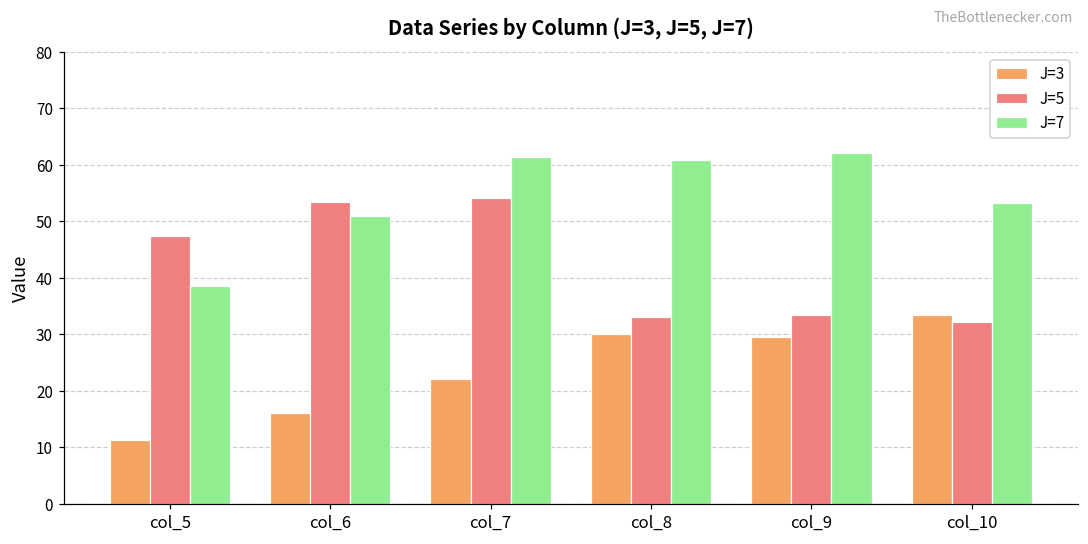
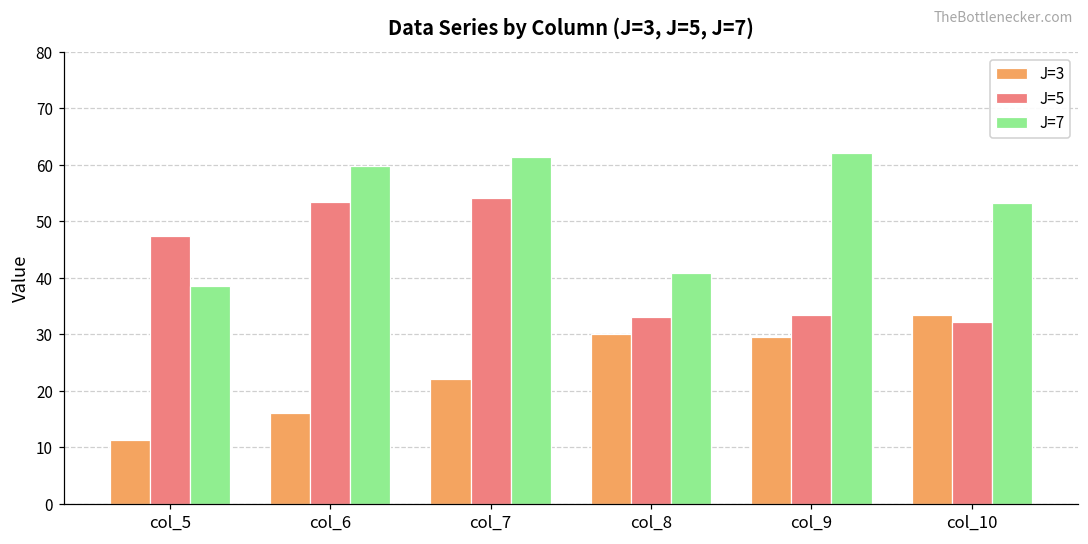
J=7, col_6: 51 -> 60
J=7, col_8: 61 -> 41
